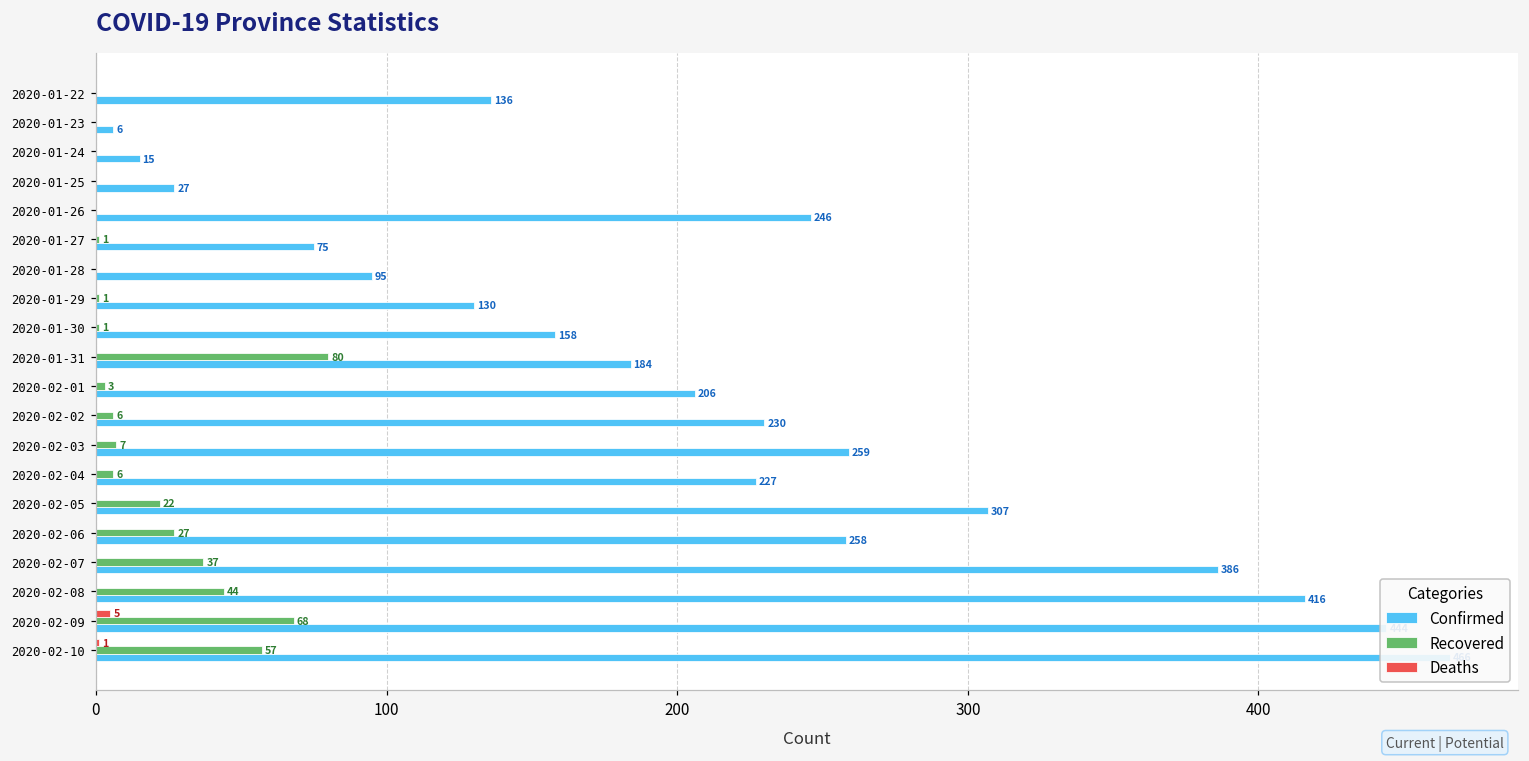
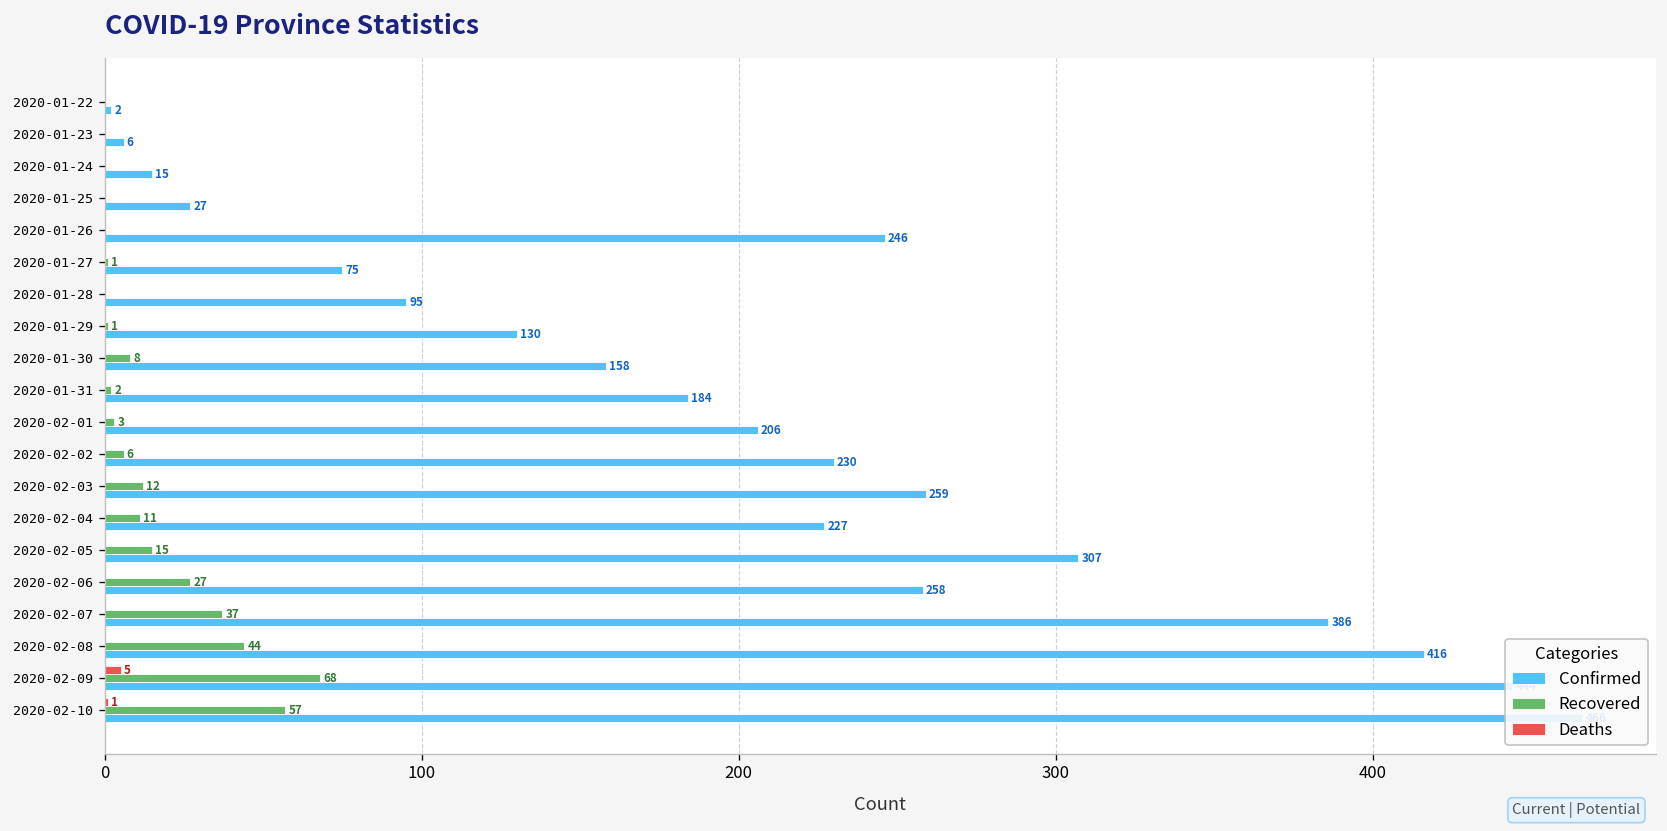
Confirmed, 2020-01-22: 136 -> 2
Recovered, 2020-01-30: 1 -> 8
Recovered, 2020-01-31: 80 -> 2
Recovered, 2020-02-03: 7 -> 12
Recovered, 2020-02-04: 6 -> 11
Recovered, 2020-02-05: 22 -> 15
